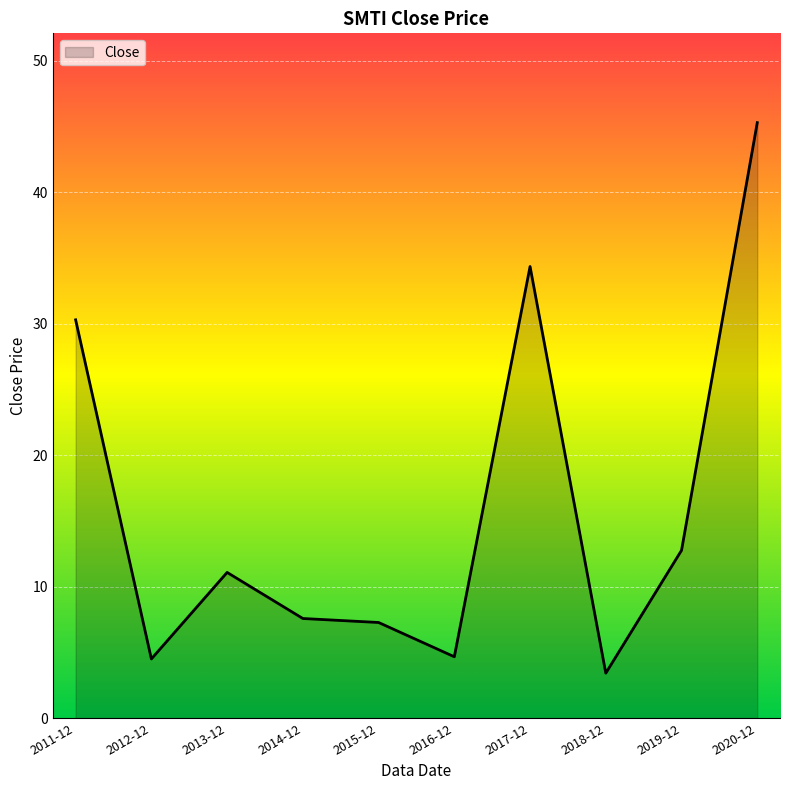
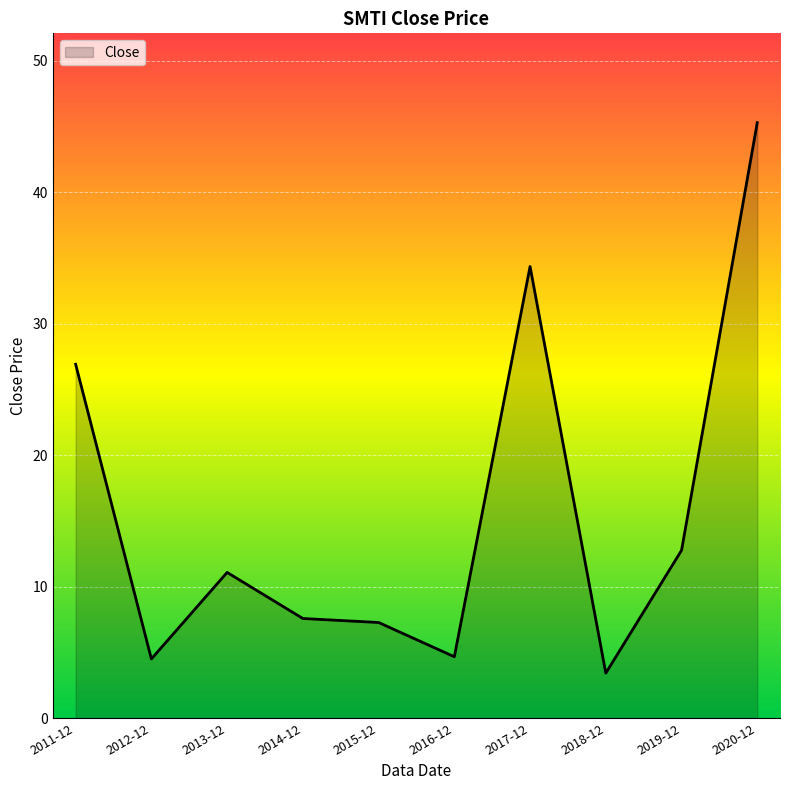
2011-12: 30.3 -> 26.9
